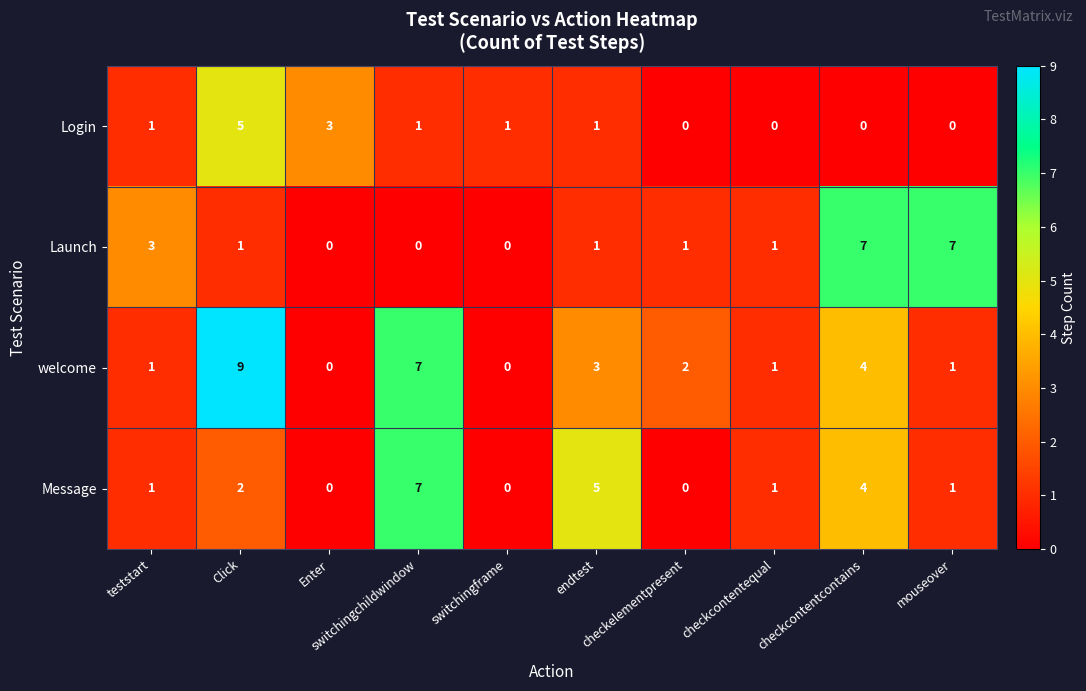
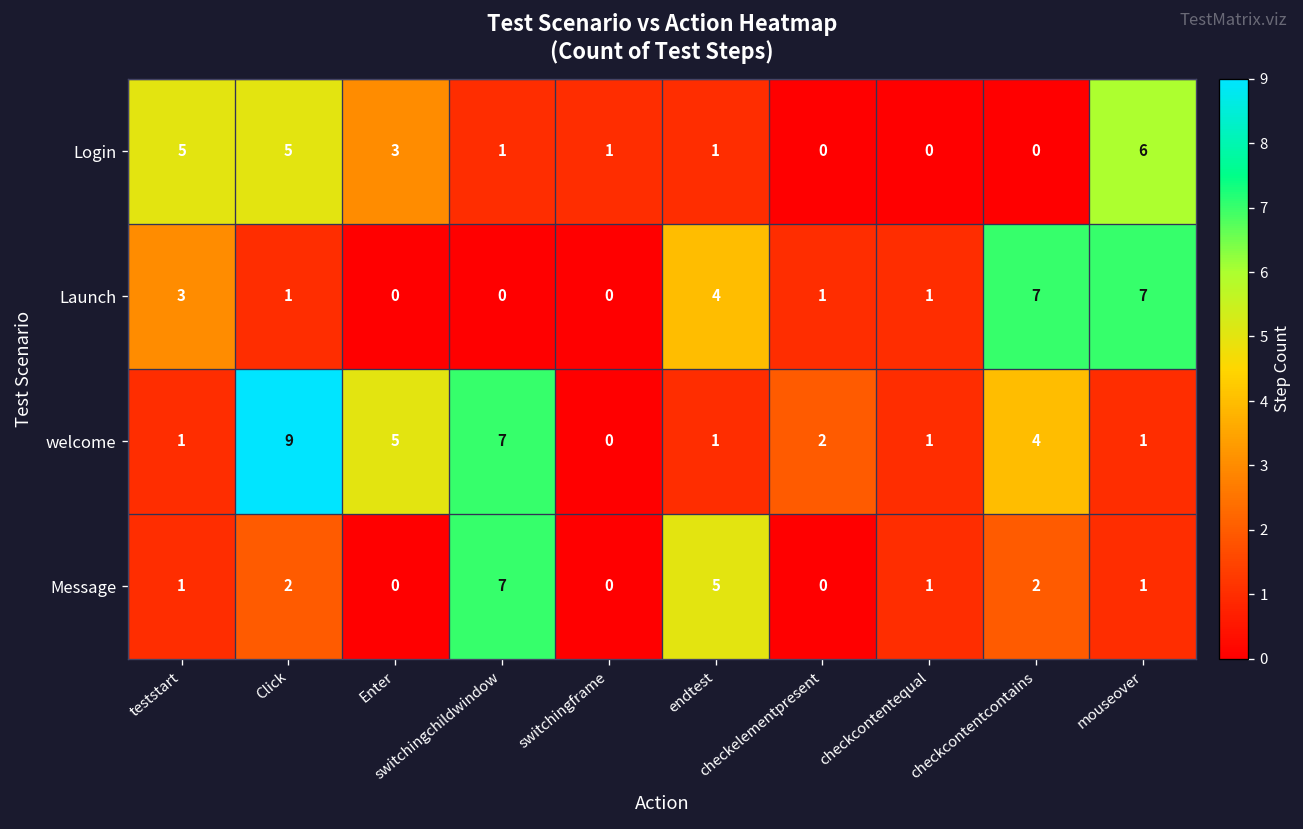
Login, teststart: 1 -> 5
Login, mouseover: 0 -> 6
Launch, endtest: 1 -> 4
welcome, Enter: 0 -> 5
welcome, endtest: 3 -> 1
Message, checkcontentcontains: 4 -> 2
